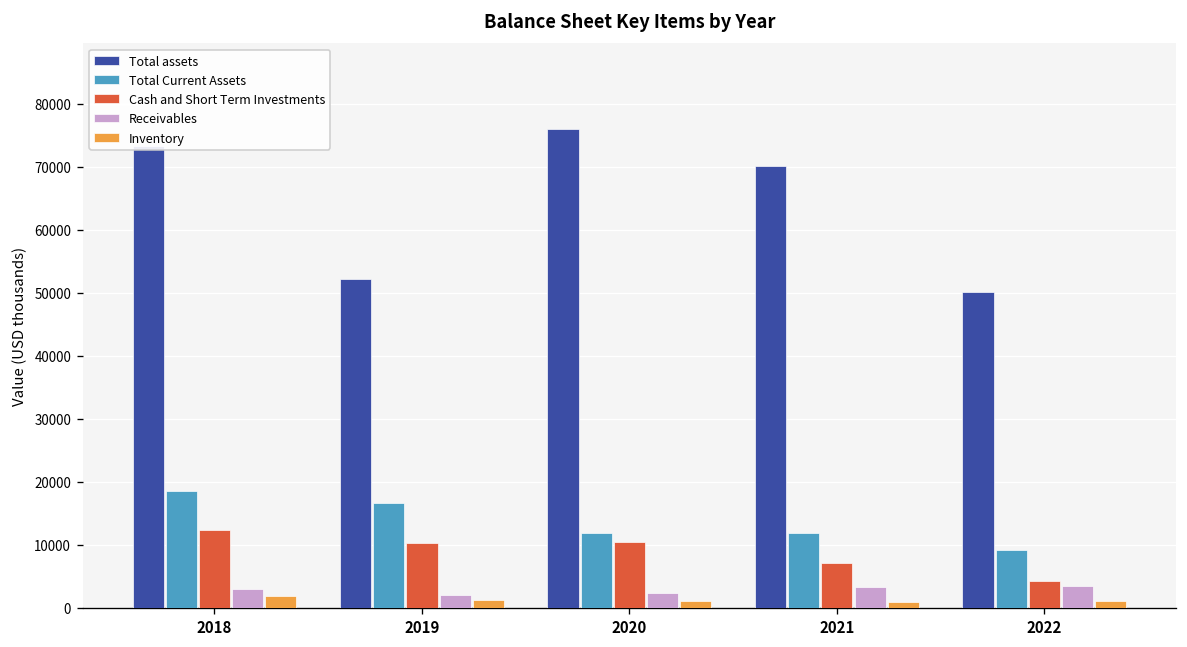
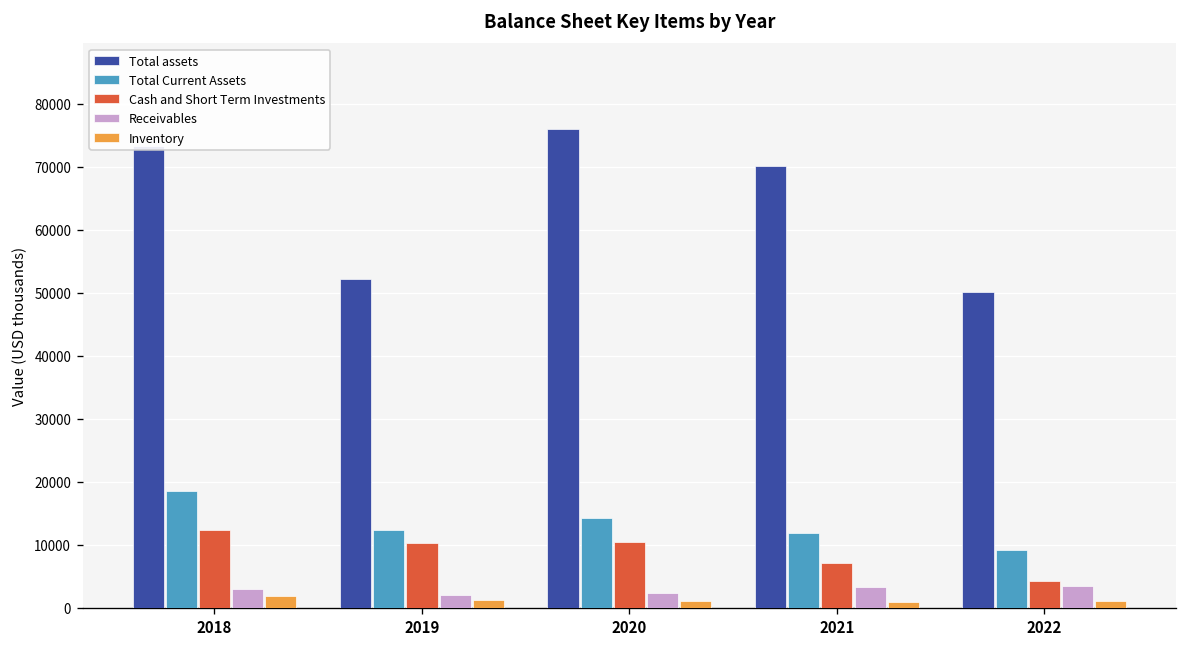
Total Current Assets, 2019: 17000 -> 12000
Total Current Assets, 2020: 12000 -> 14000
